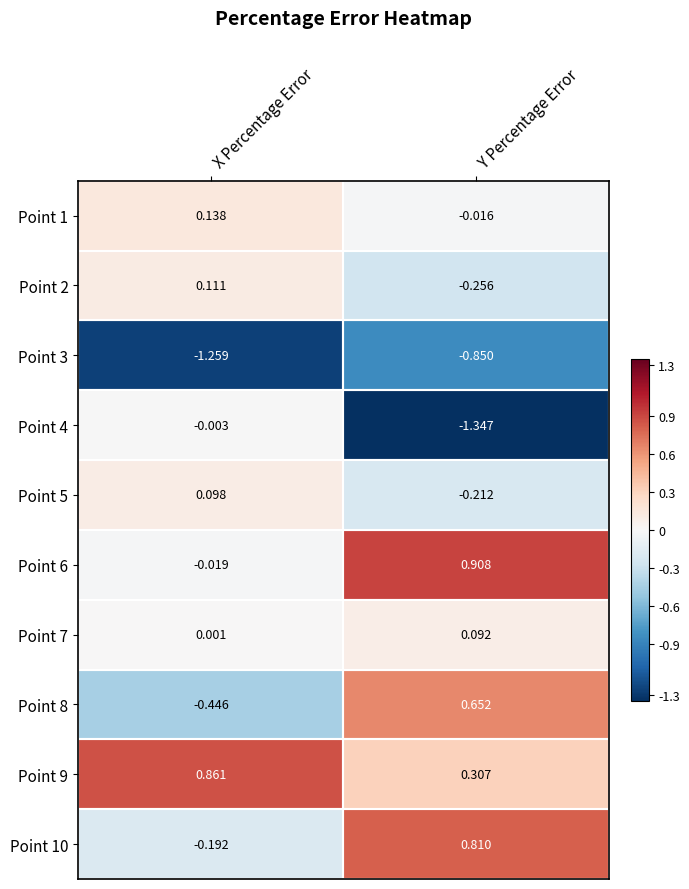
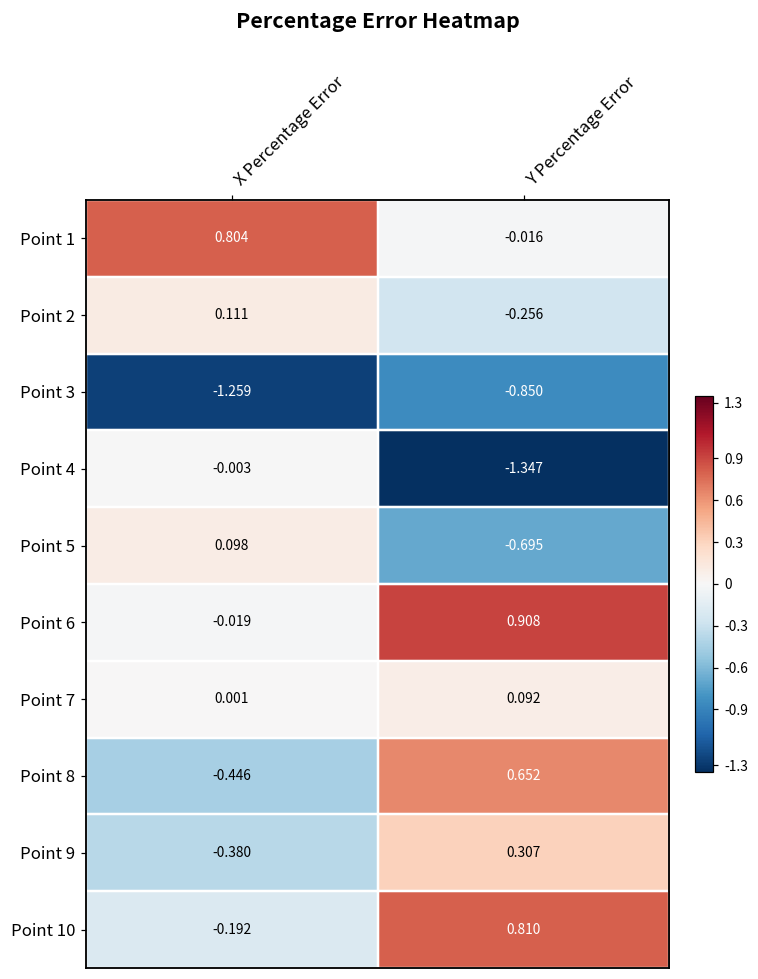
Point 1, X Percentage Error: 0.138 -> 0.804
Point 5, Y Percentage Error: -0.212 -> -0.695
Point 9, X Percentage Error: 0.861 -> -0.380
